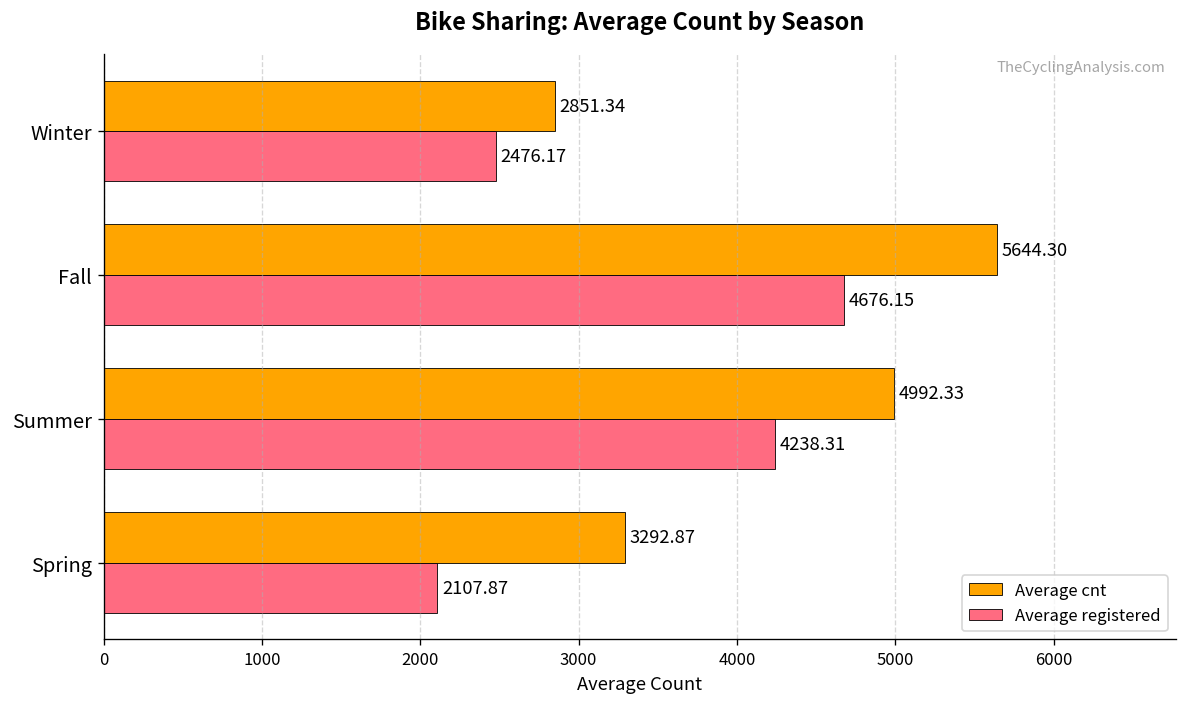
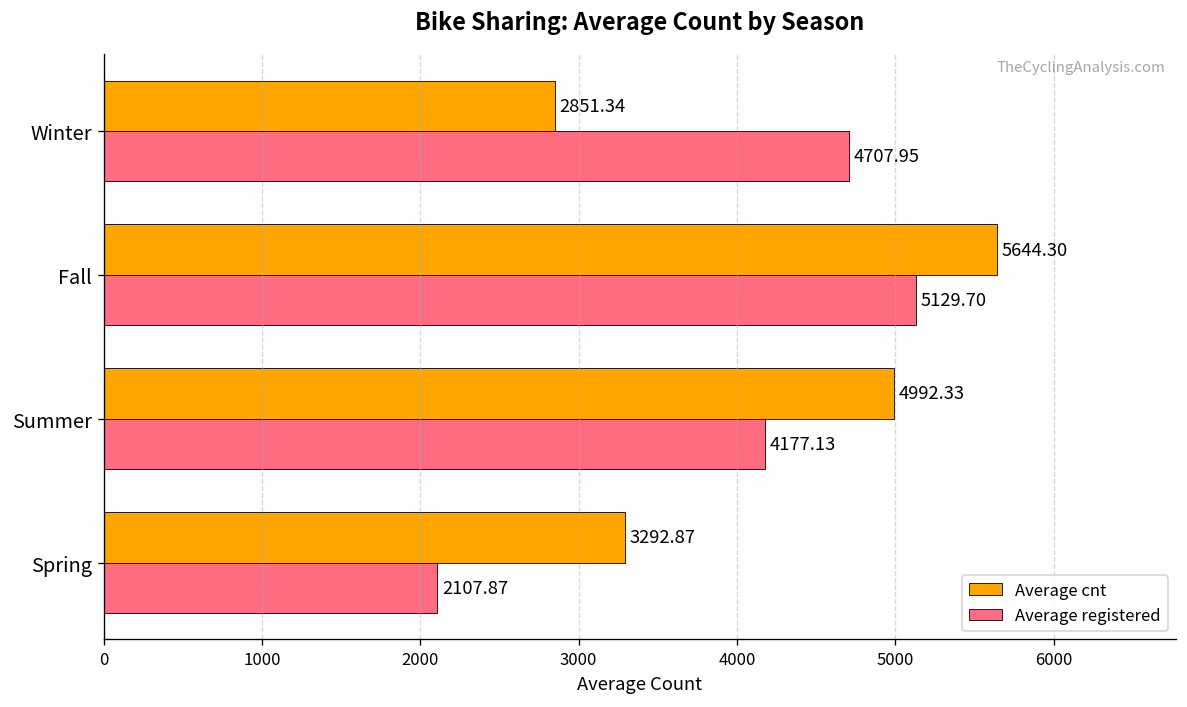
Average registered, Winter: 2476.17 -> 4707.95
Average registered, Fall: 4676.15 -> 5129.70
Average registered, Summer: 4238.31 -> 4177.13
